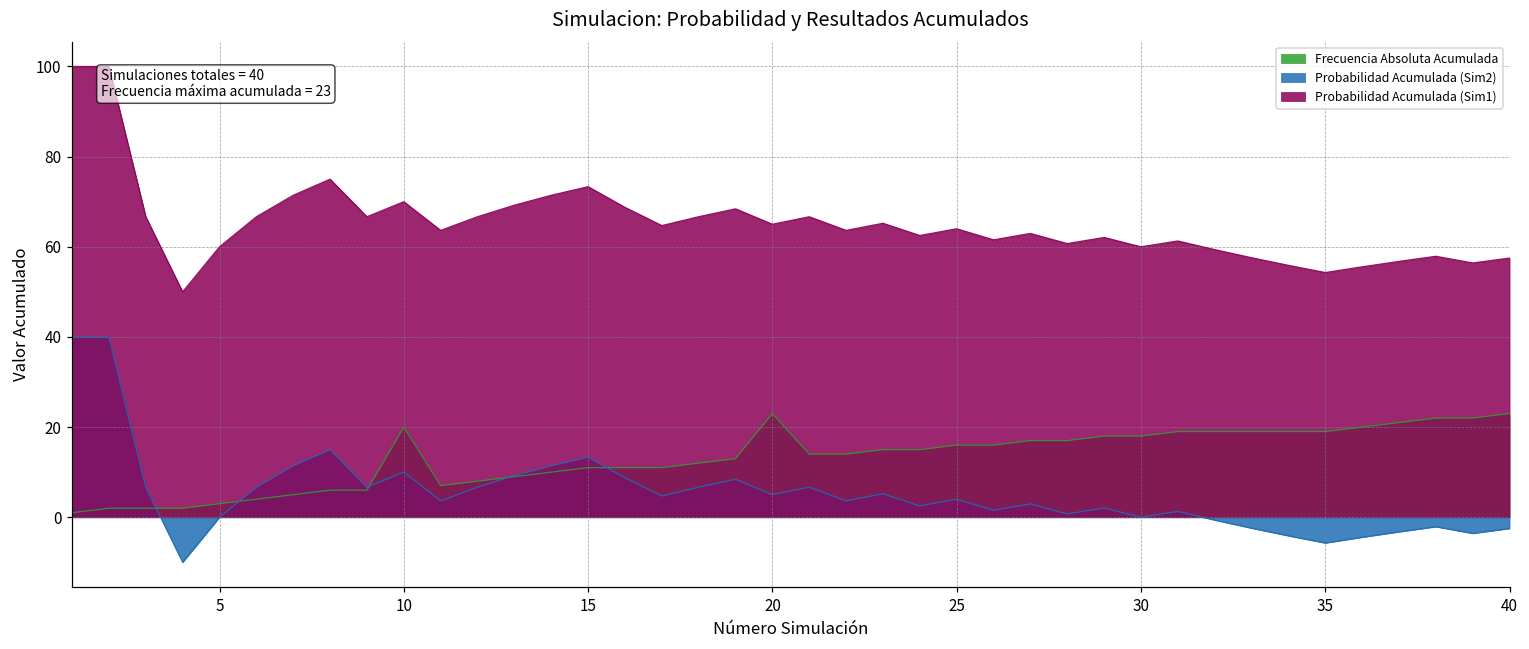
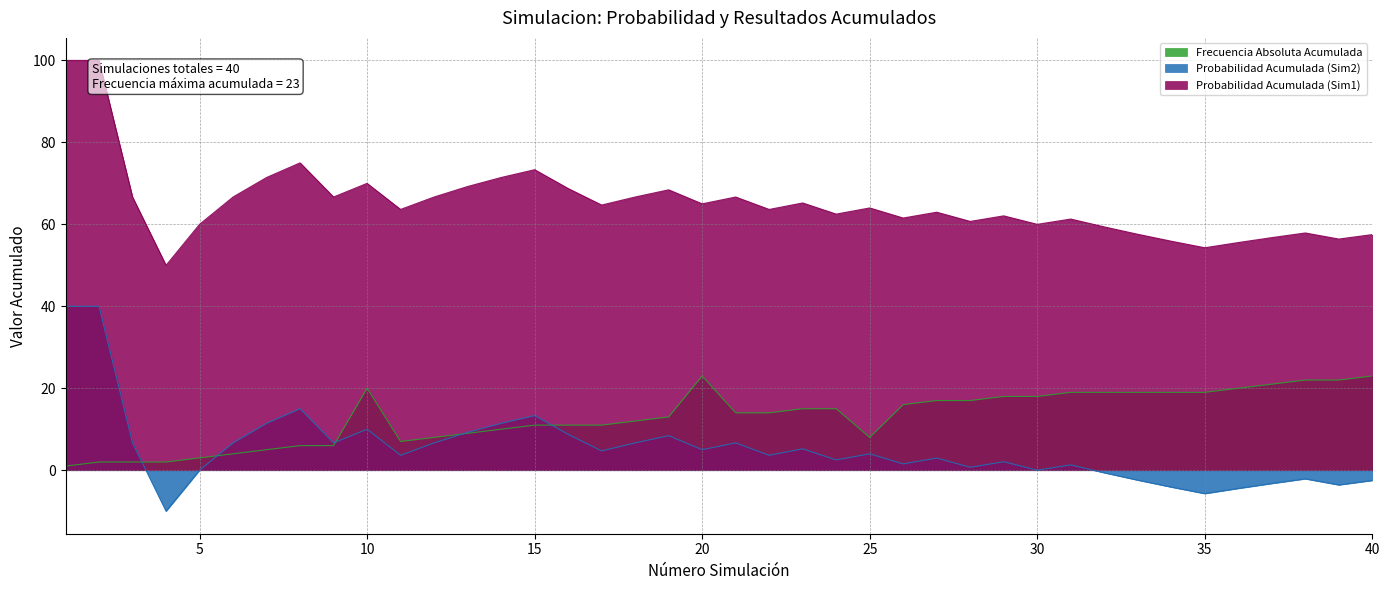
Frecuencia Absoluta Acumulada, 25: 16 -> 8
